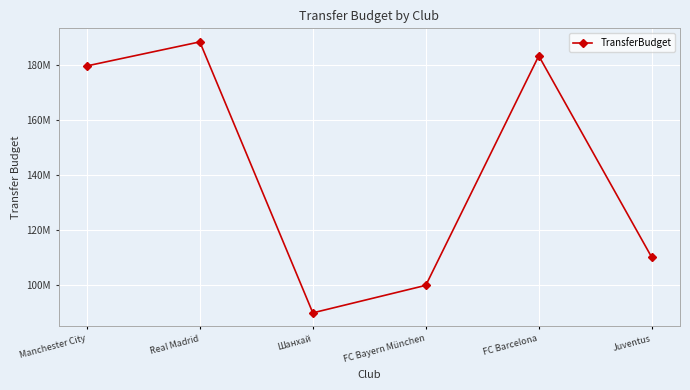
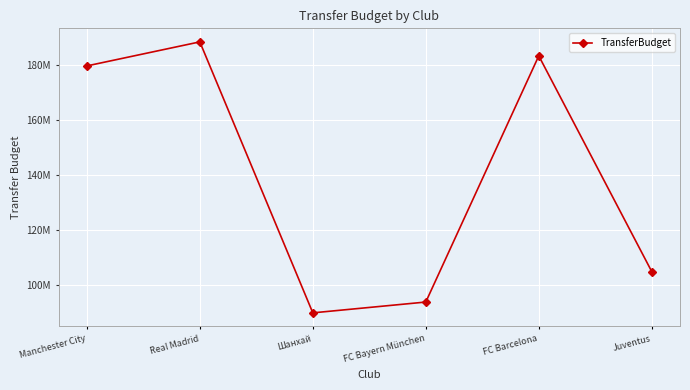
FC Bayern München: 100000000 -> 94000000
Juventus: 110000000 -> 105000000
